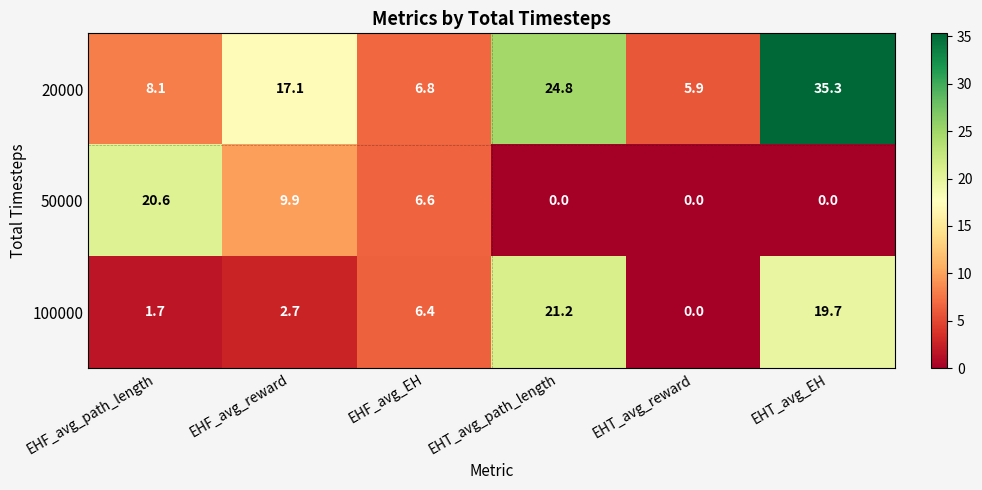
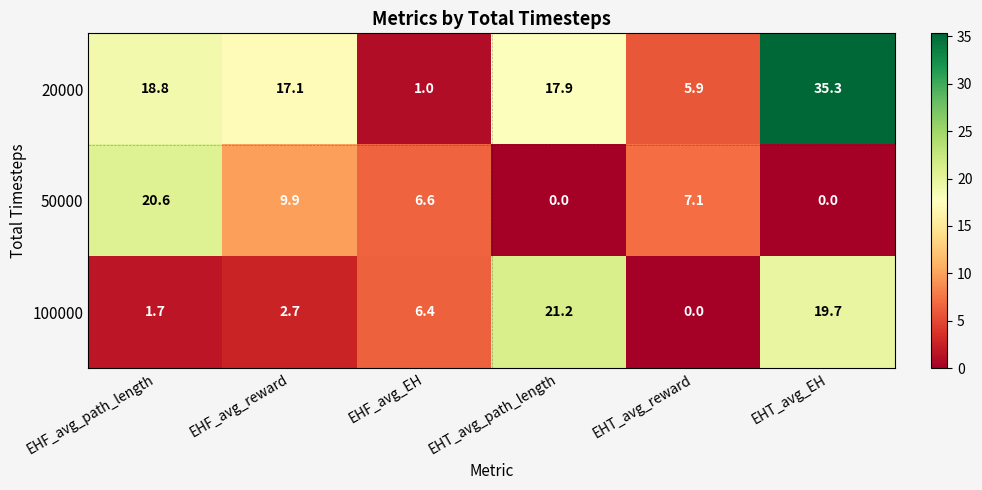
20000, EHF_avg_path_length: 8.1 -> 18.8
20000, EHF_avg_EH: 6.8 -> 1.0
20000, EHT_avg_path_length: 24.8 -> 17.9
50000, EHT_avg_reward: 0.0 -> 7.1
